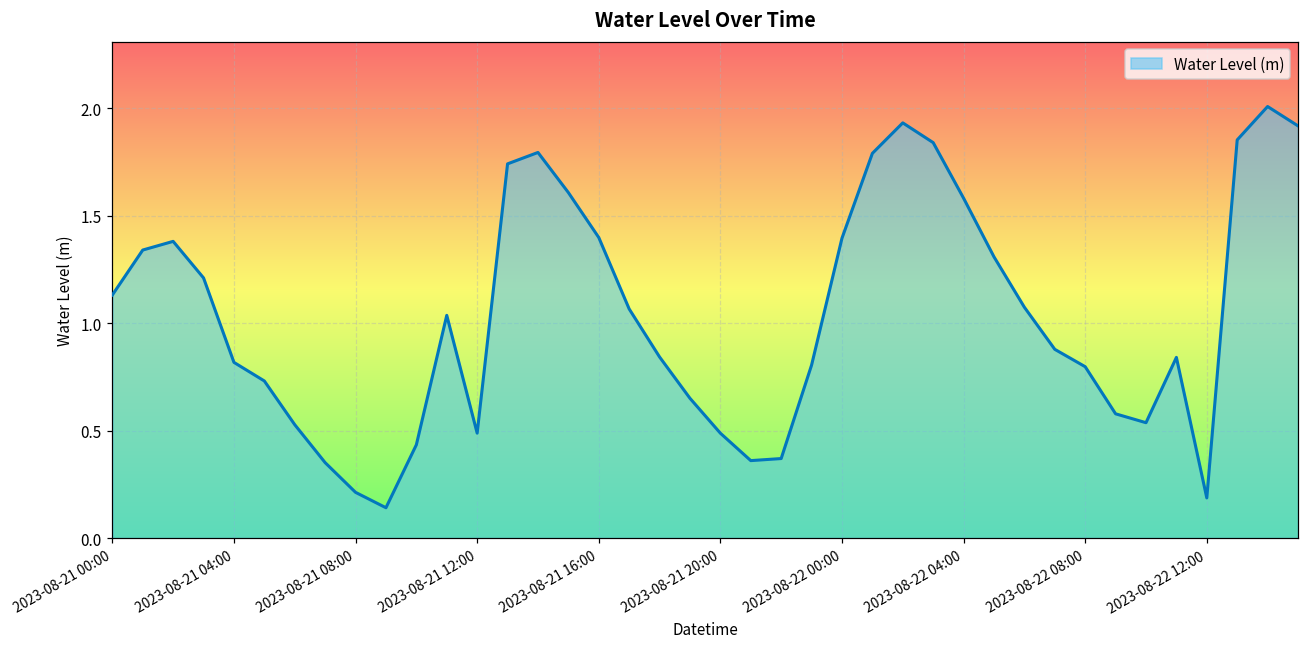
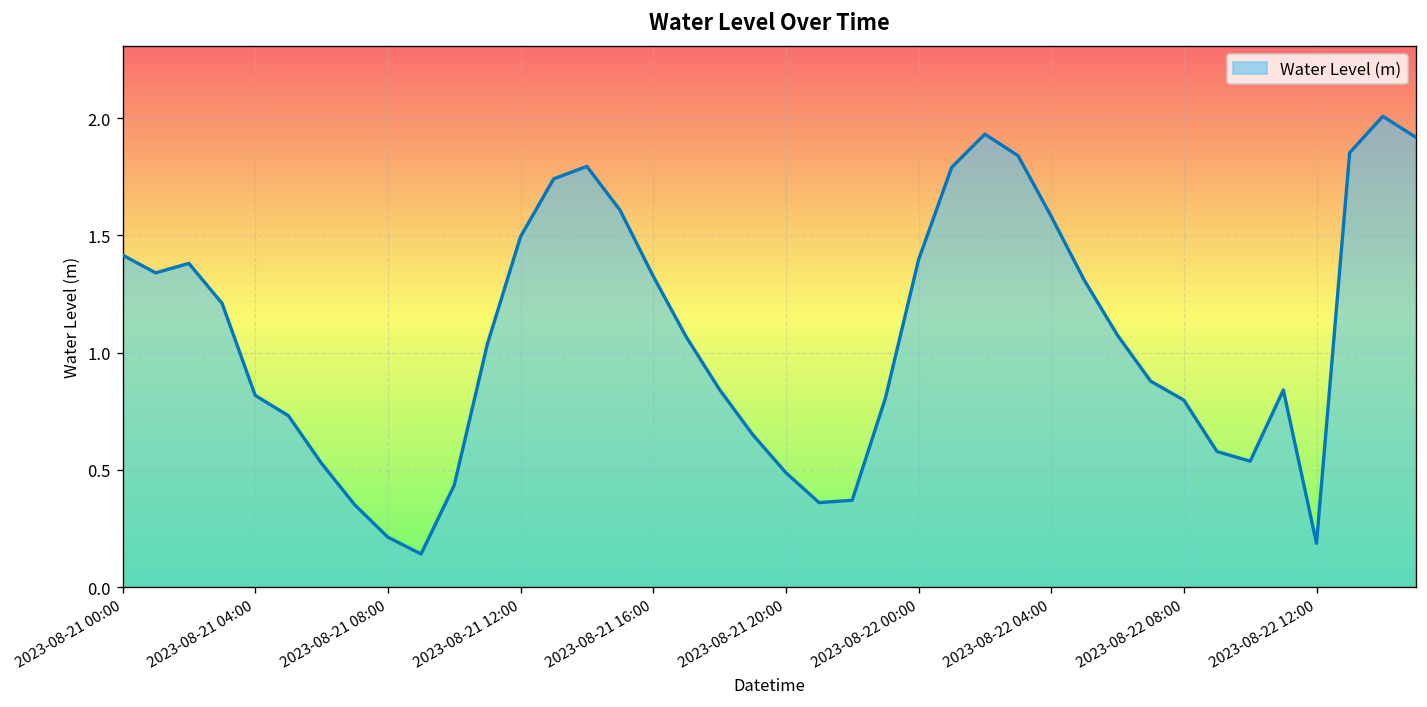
2023-08-21 00:00: 1.13 -> 1.42
2023-08-21 12:00: 0.49 -> 1.49
2023-08-21 16:00: 1.40 -> 1.33
